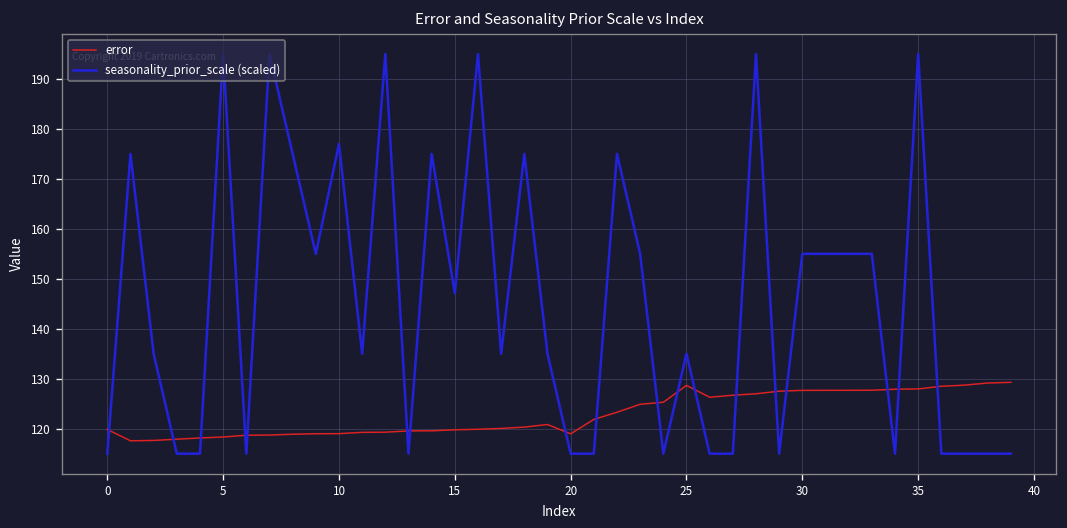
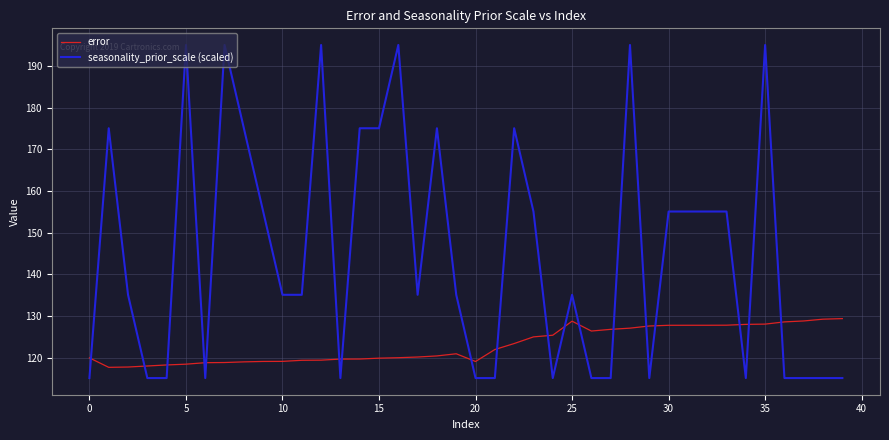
seasonality_prior_scale (scaled), 10: 177 -> 135
seasonality_prior_scale (scaled), 15: 147 -> 175
